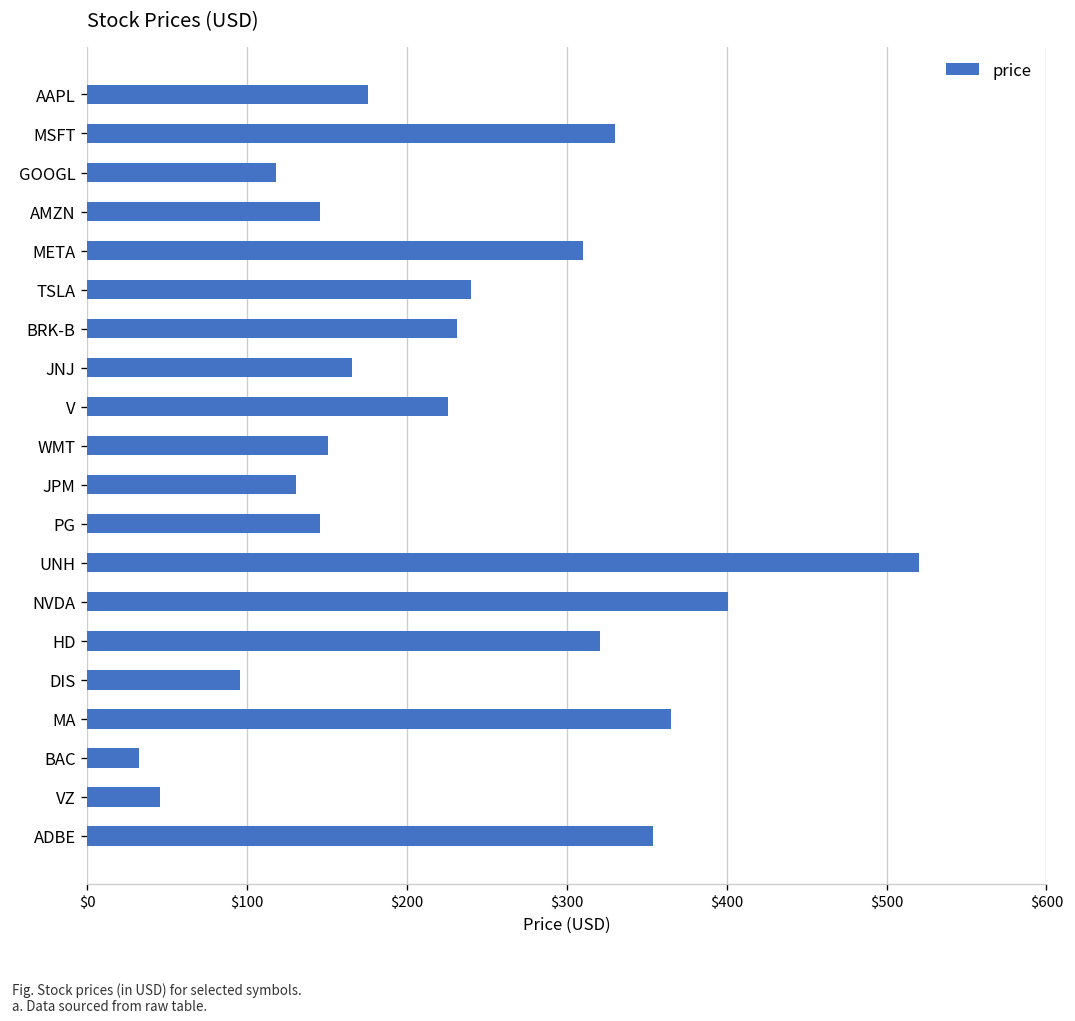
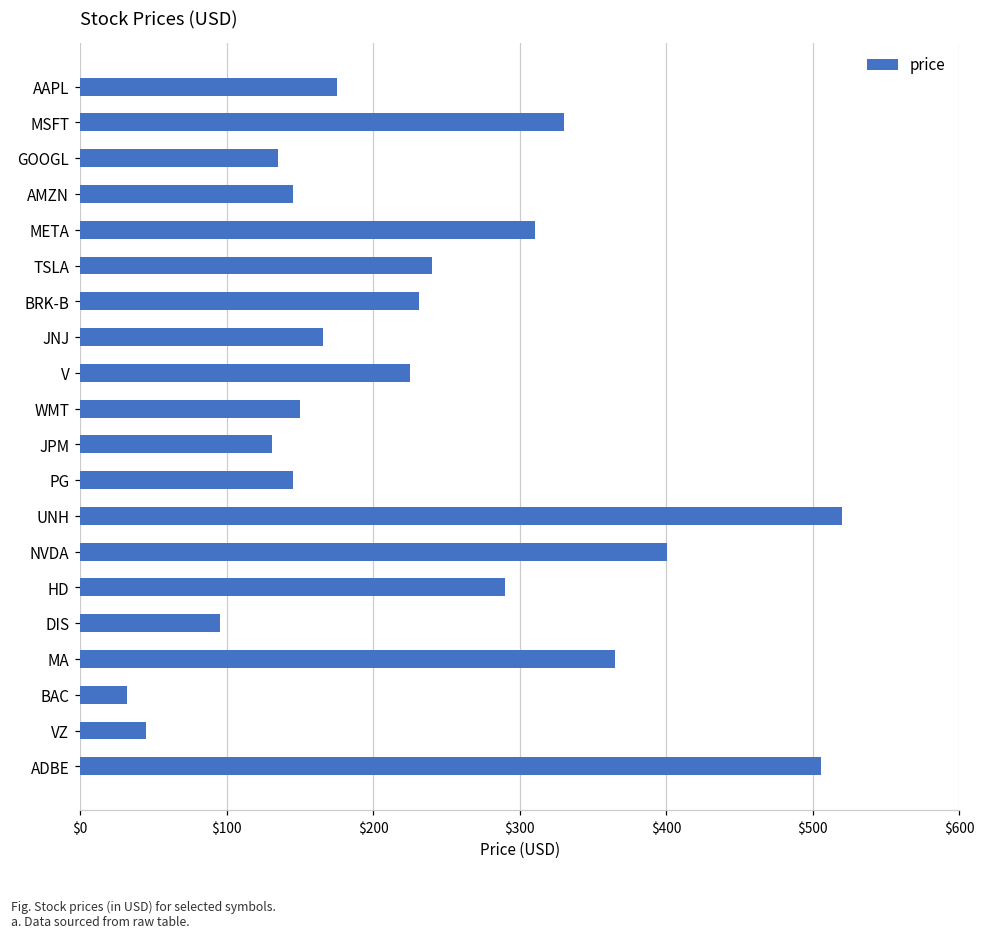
GOOGL: $118 -> $135
HD: $321 -> $290
ADBE: $354 -> $505
